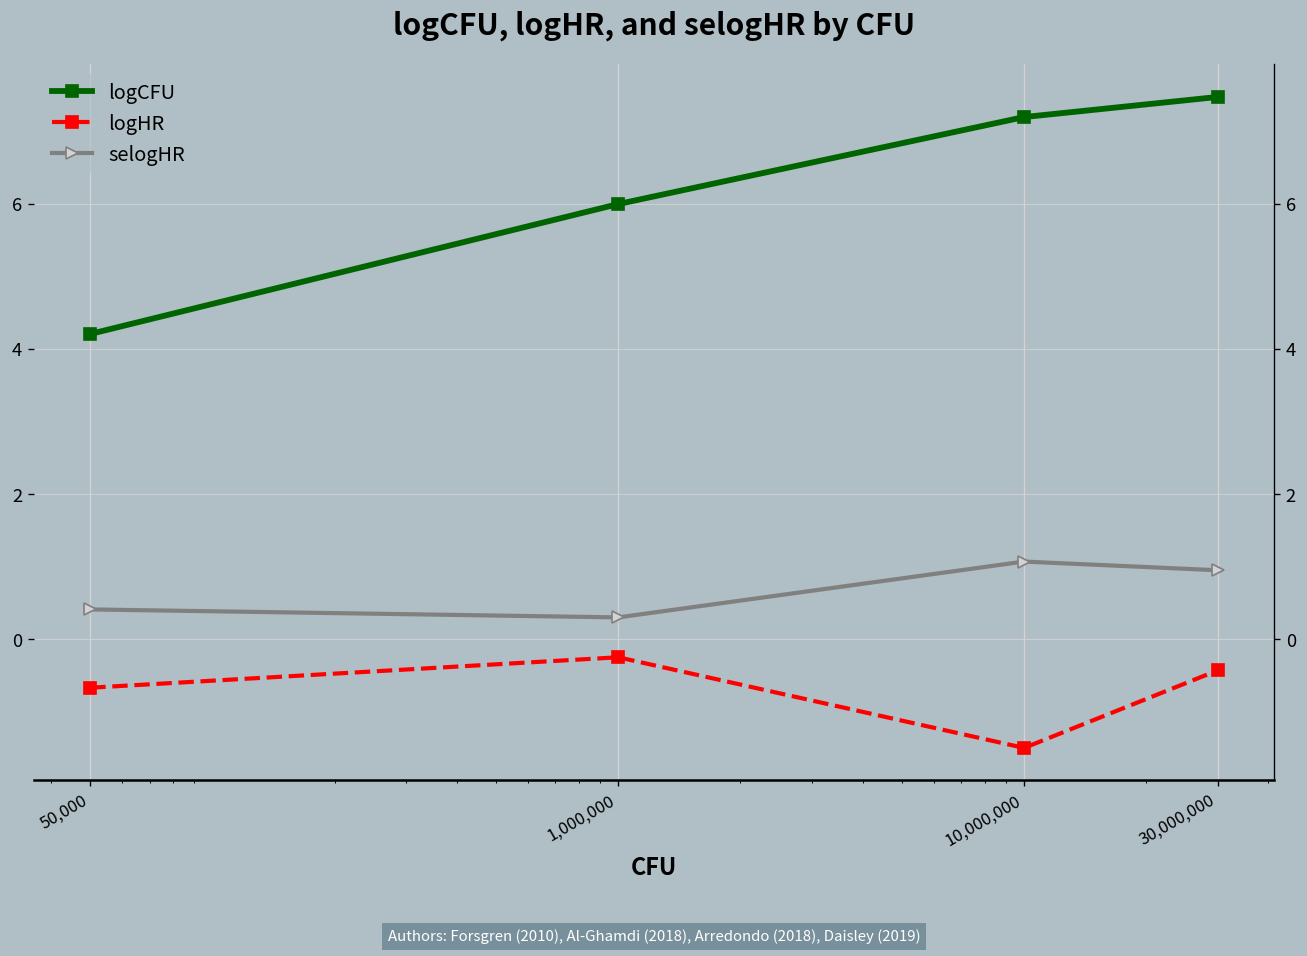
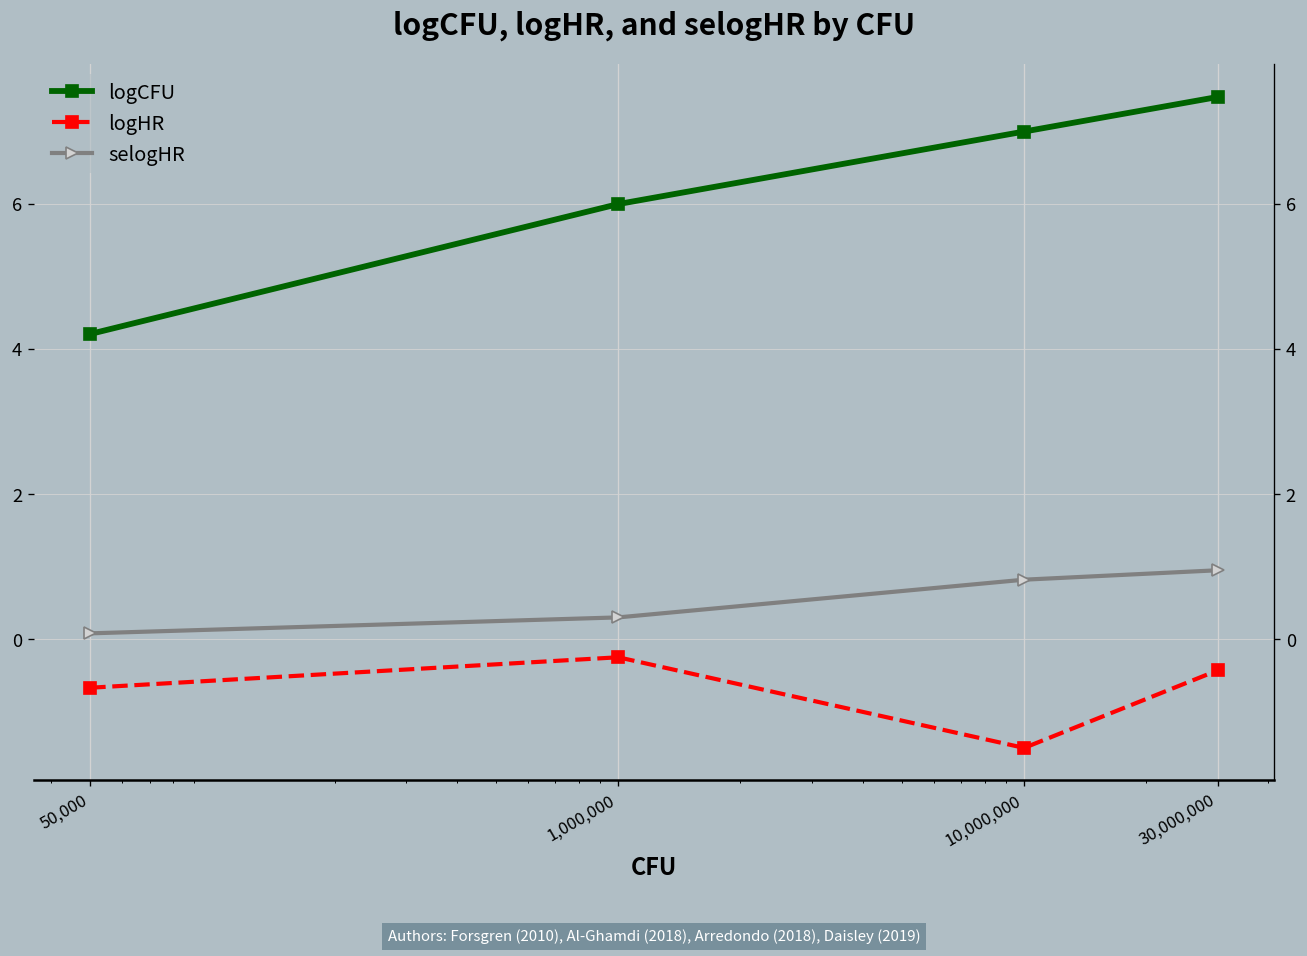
selogHR, 50,000: 0.4 -> 0.1
logCFU, 10,000,000: 7.2 -> 7.0
selogHR, 10,000,000: 1.1 -> 0.8
